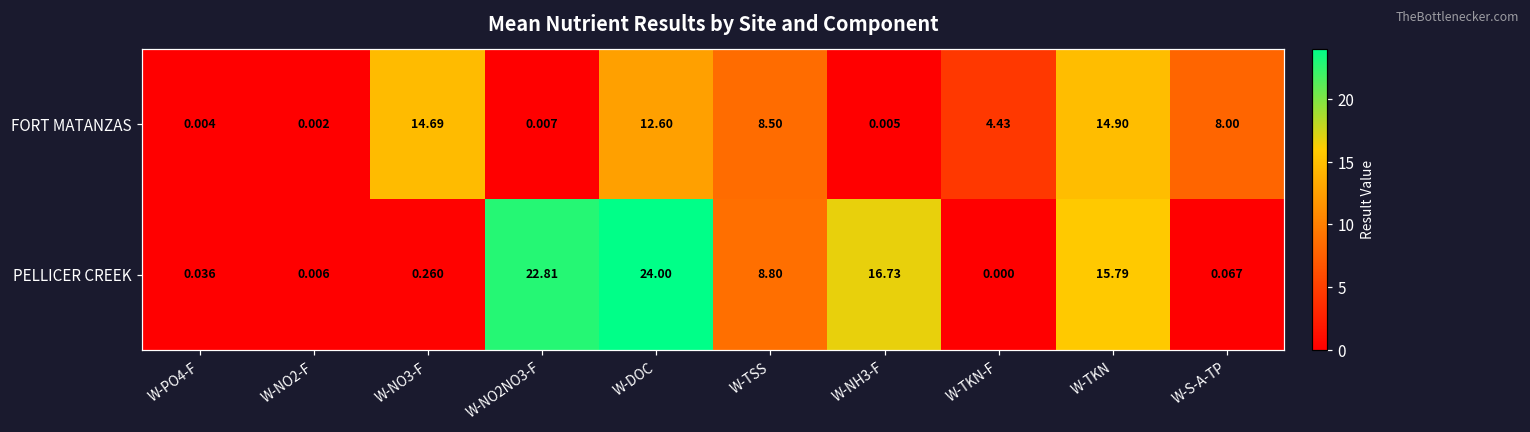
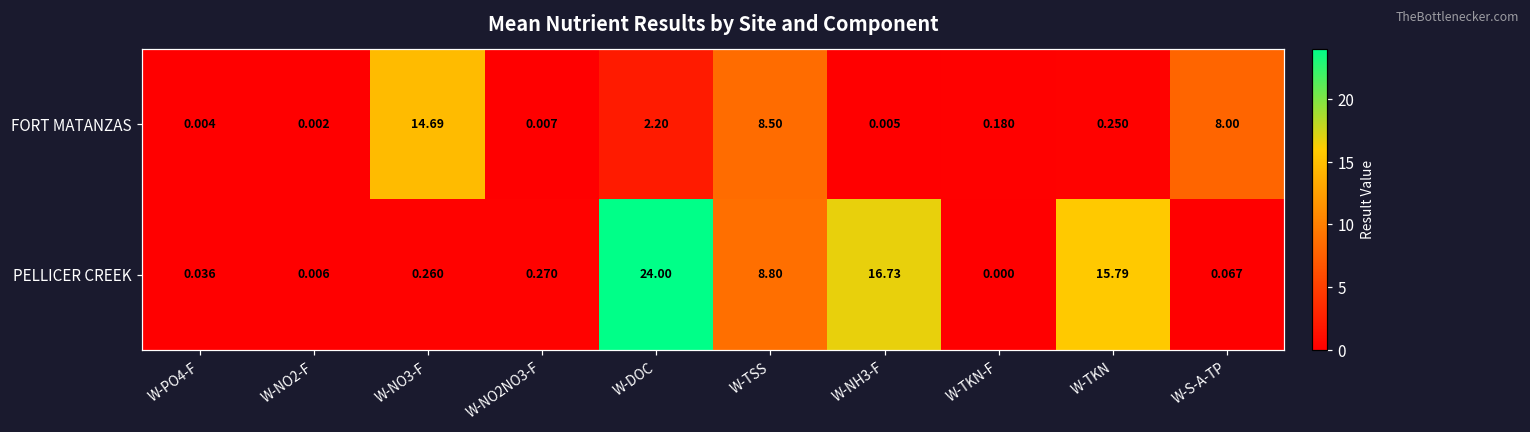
FORT MATANZAS, W-DOC: 12.60 -> 2.20
FORT MATANZAS, W-TKN-F: 4.43 -> 0.180
FORT MATANZAS, W-TKN: 14.90 -> 0.250
PELLICER CREEK, W-NO2NO3-F: 22.81 -> 0.270
